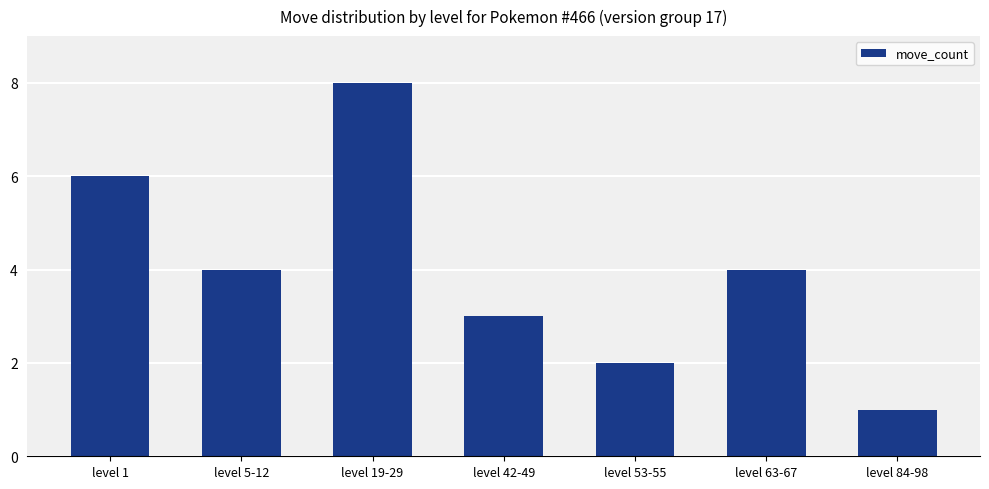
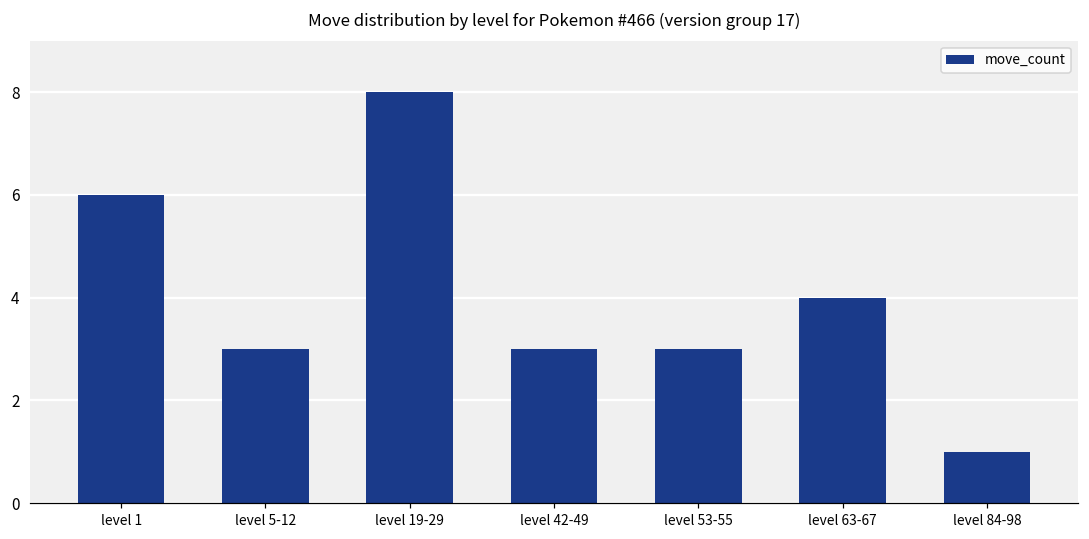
level 5-12: 4 -> 3
level 53-55: 2 -> 3
